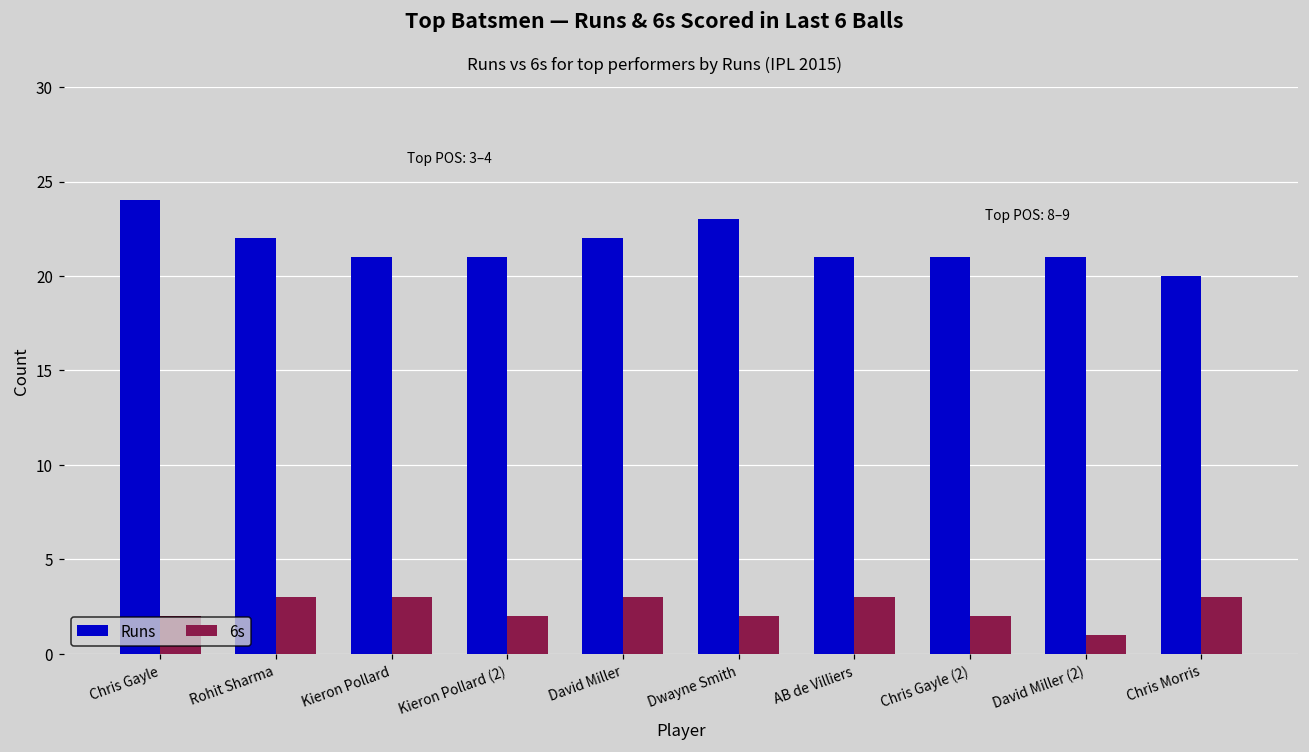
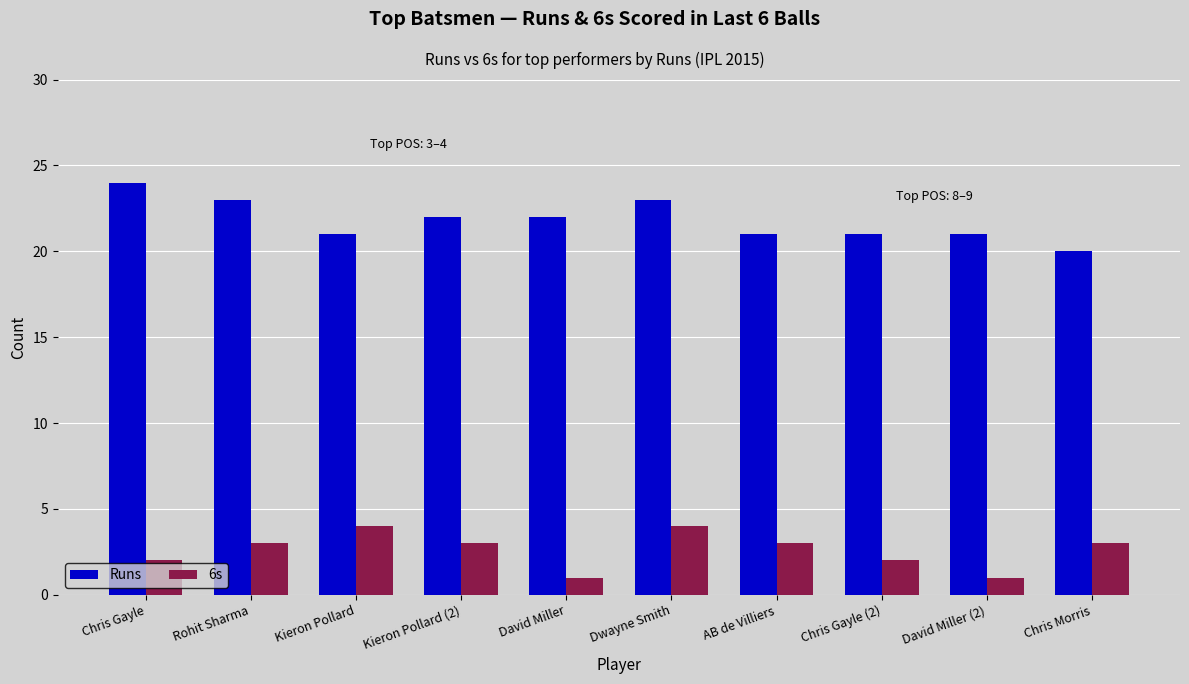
Runs, Rohit Sharma: 22 -> 23
6s, Kieron Pollard: 3 -> 4
Runs, Kieron Pollard (2): 21 -> 22
6s, Kieron Pollard (2): 2 -> 3
6s, David Miller: 3 -> 1
6s, Dwayne Smith: 2 -> 4
